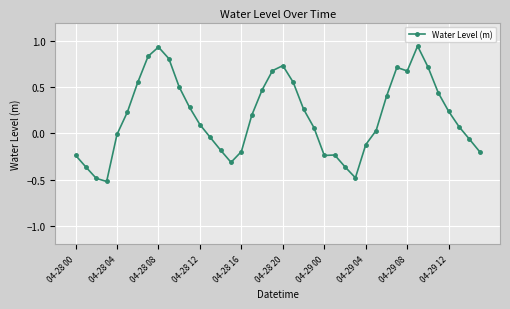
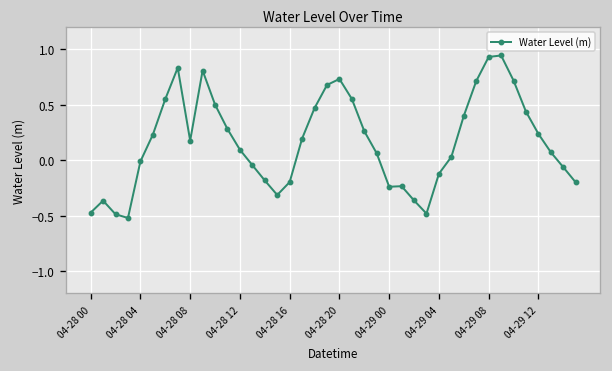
04-28 00: -0.2 -> -0.5
04-28 08: 0.9 -> 0.2
04-29 08: 0.7 -> 0.9
